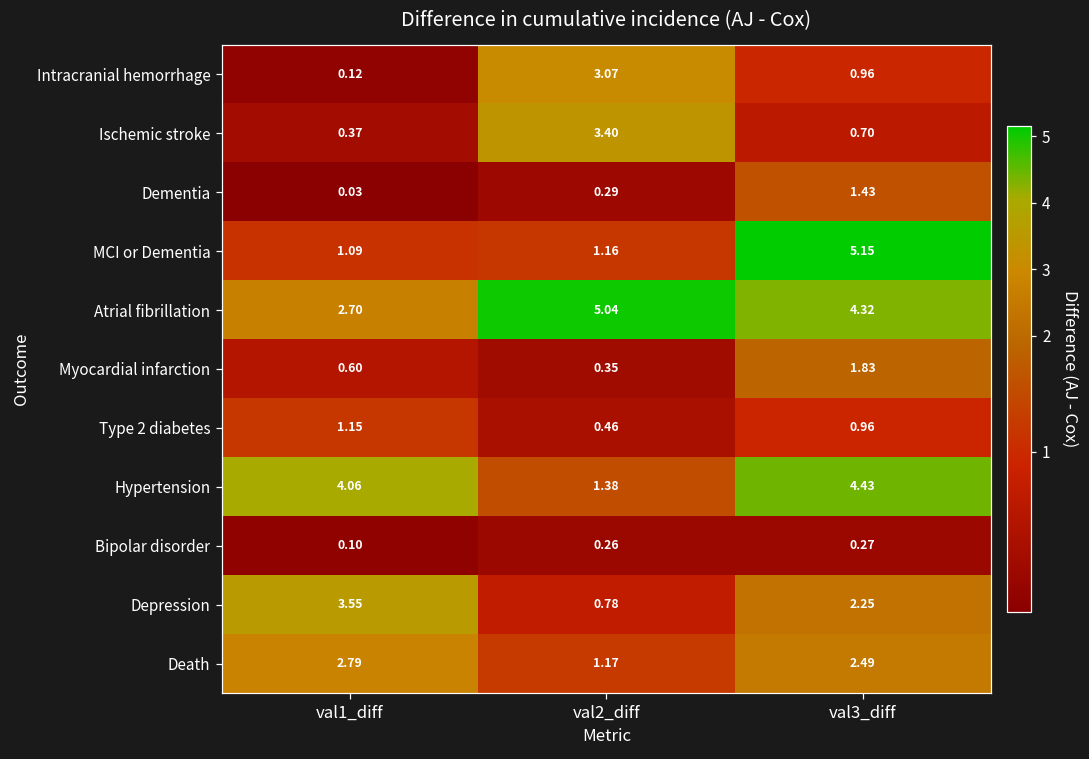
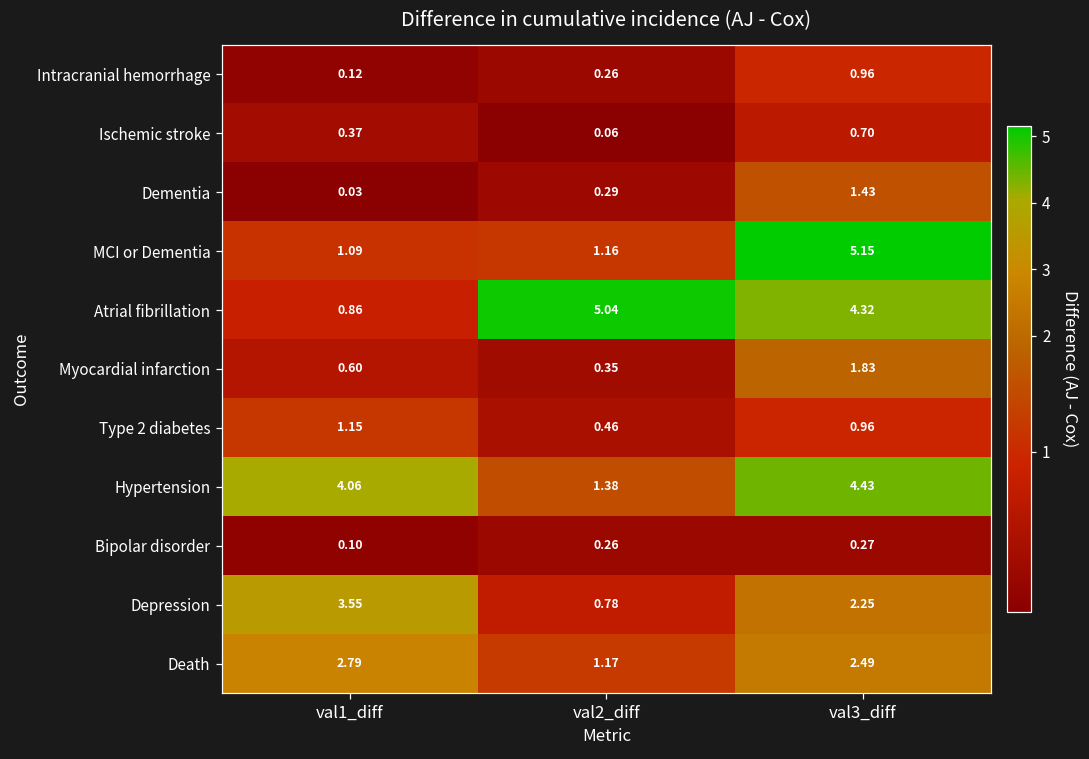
Intracranial hemorrhage, val2_diff: 3.07 -> 0.26
Ischemic stroke, val2_diff: 3.40 -> 0.06
Atrial fibrillation, val1_diff: 2.70 -> 0.86
